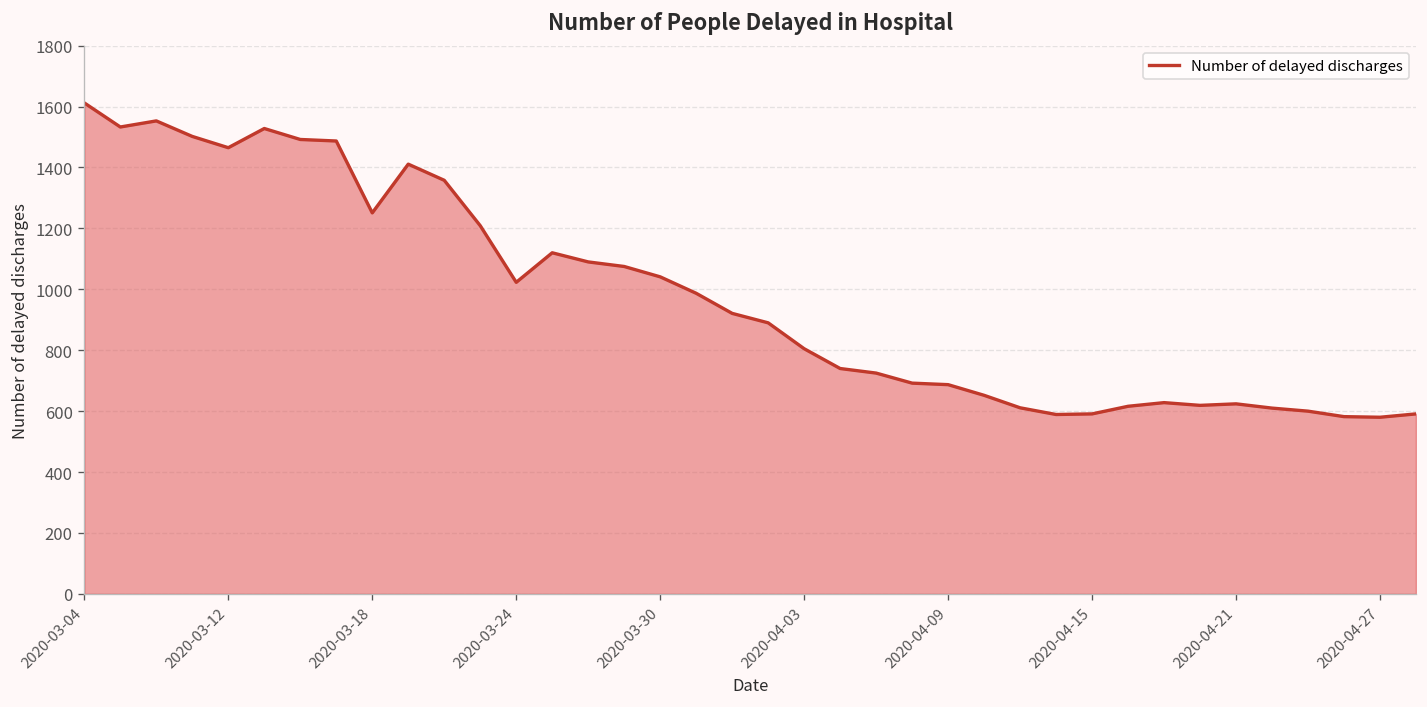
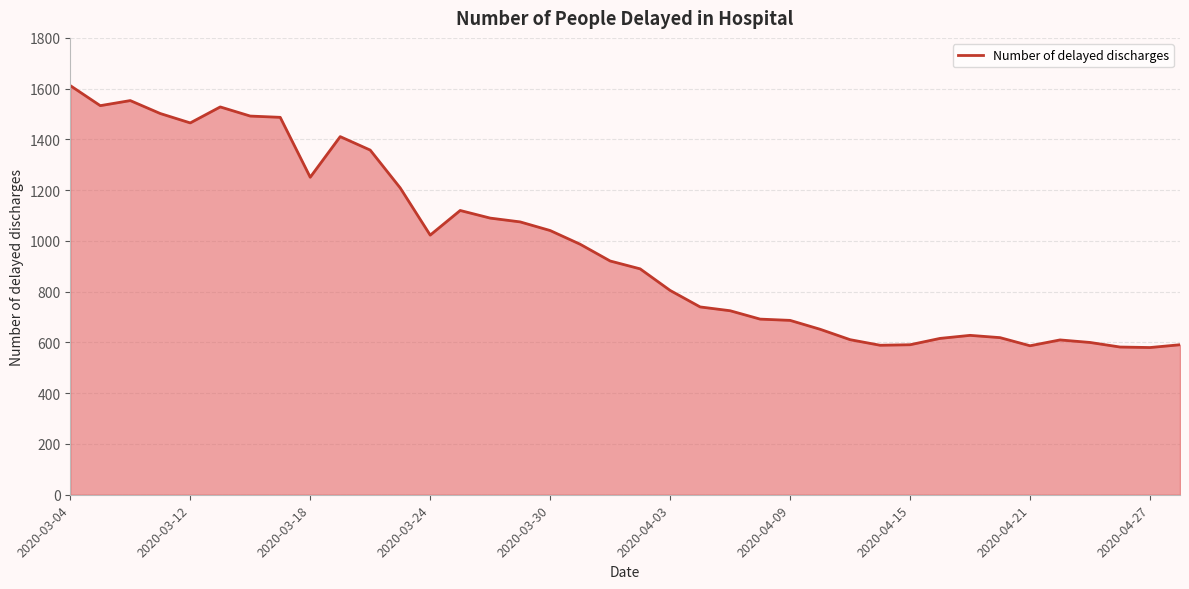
2020-04-21: 620 -> 590
